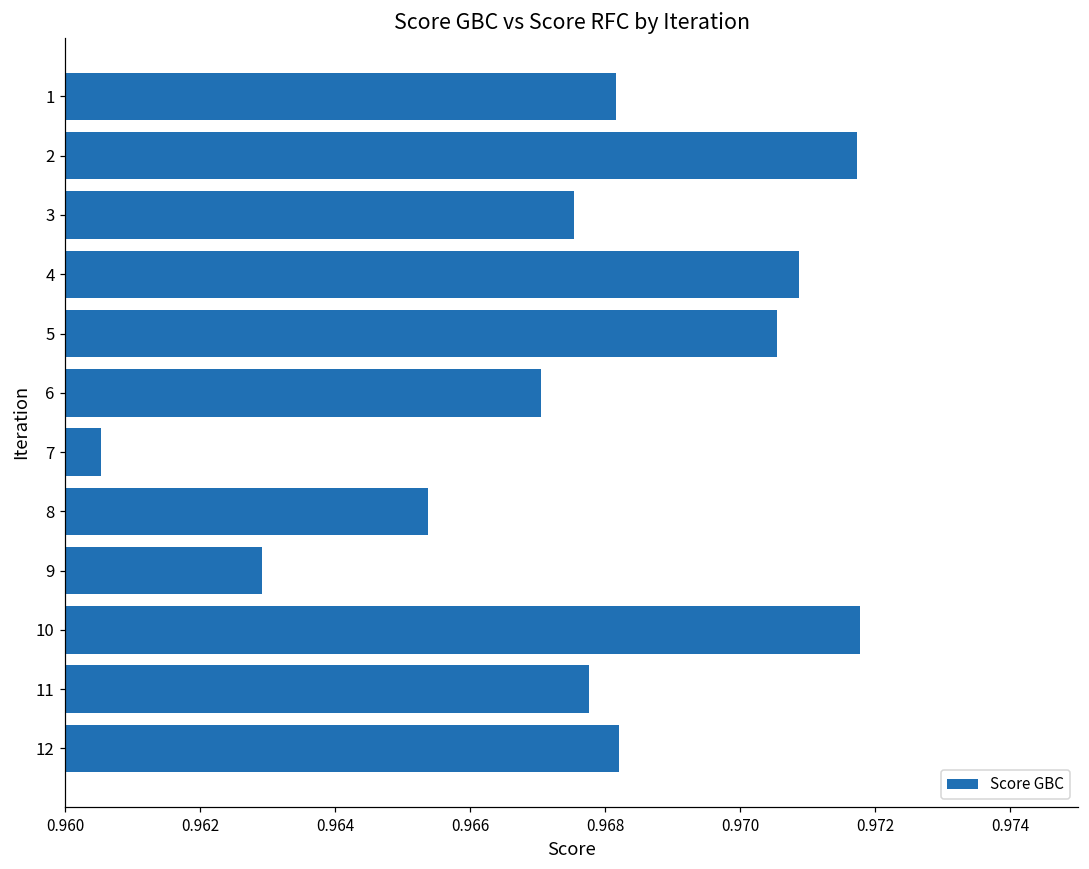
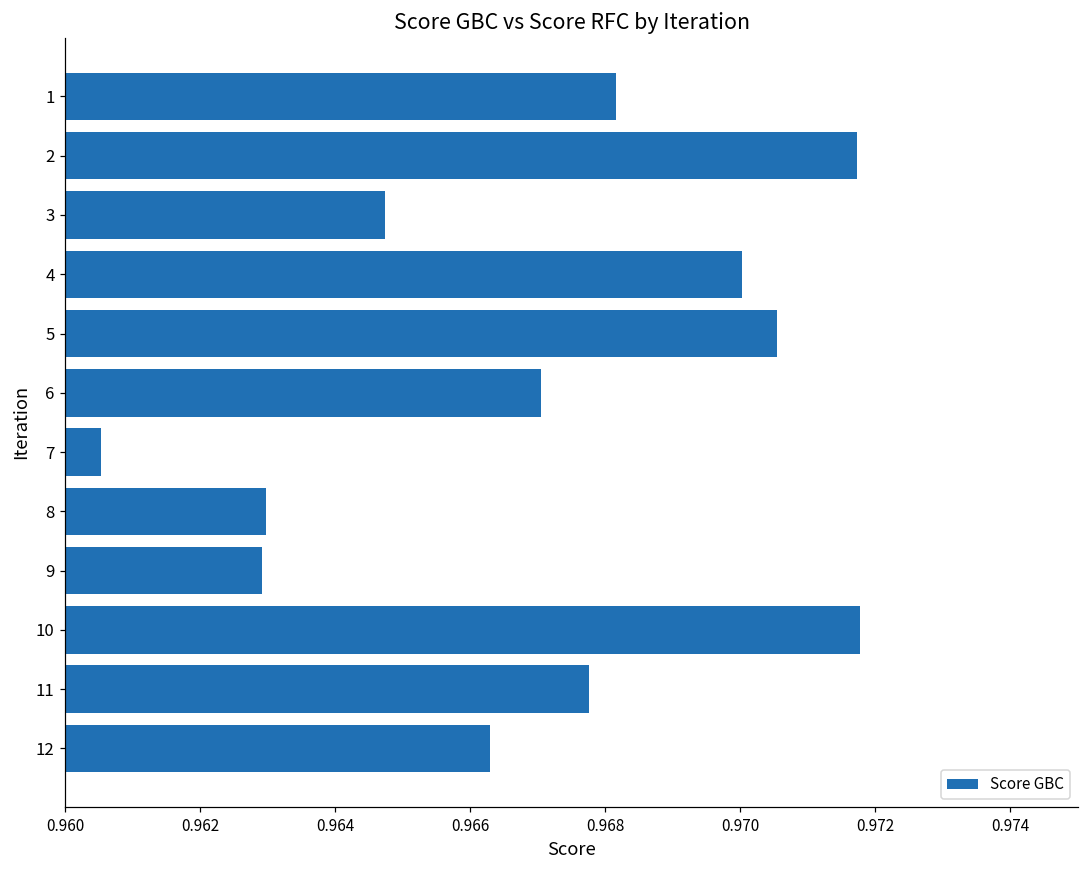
3: 0.9675 -> 0.9647
4: 0.9709 -> 0.9700
8: 0.9654 -> 0.9630
12: 0.9682 -> 0.9663
